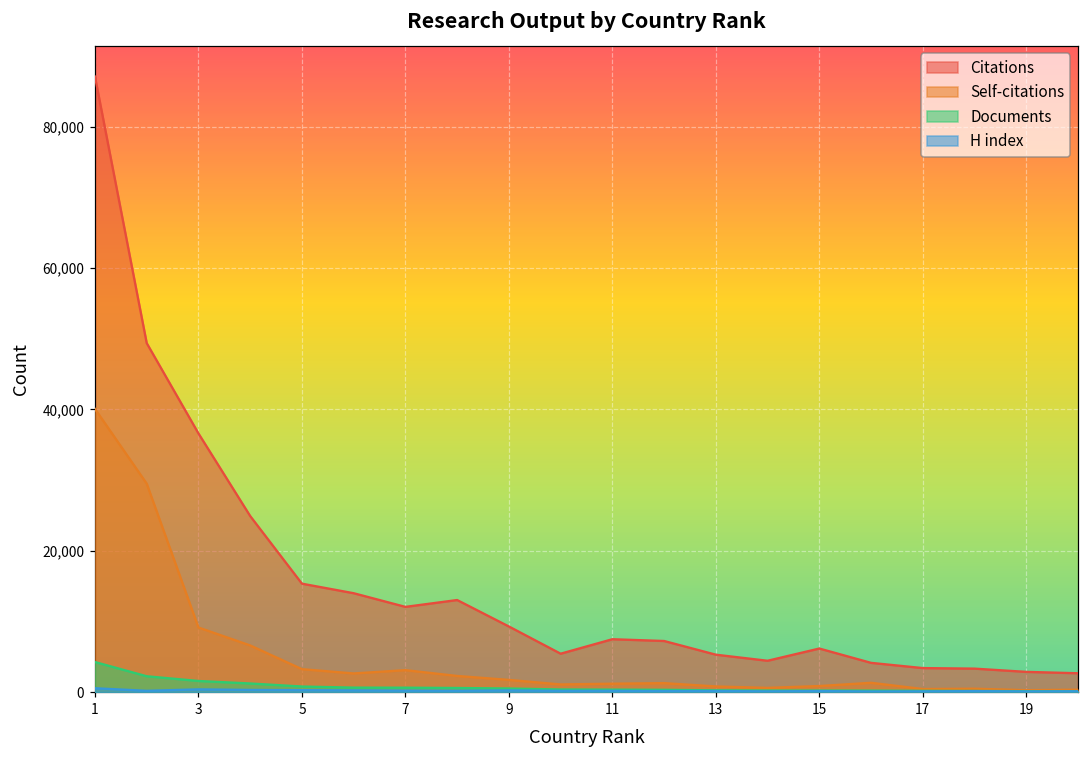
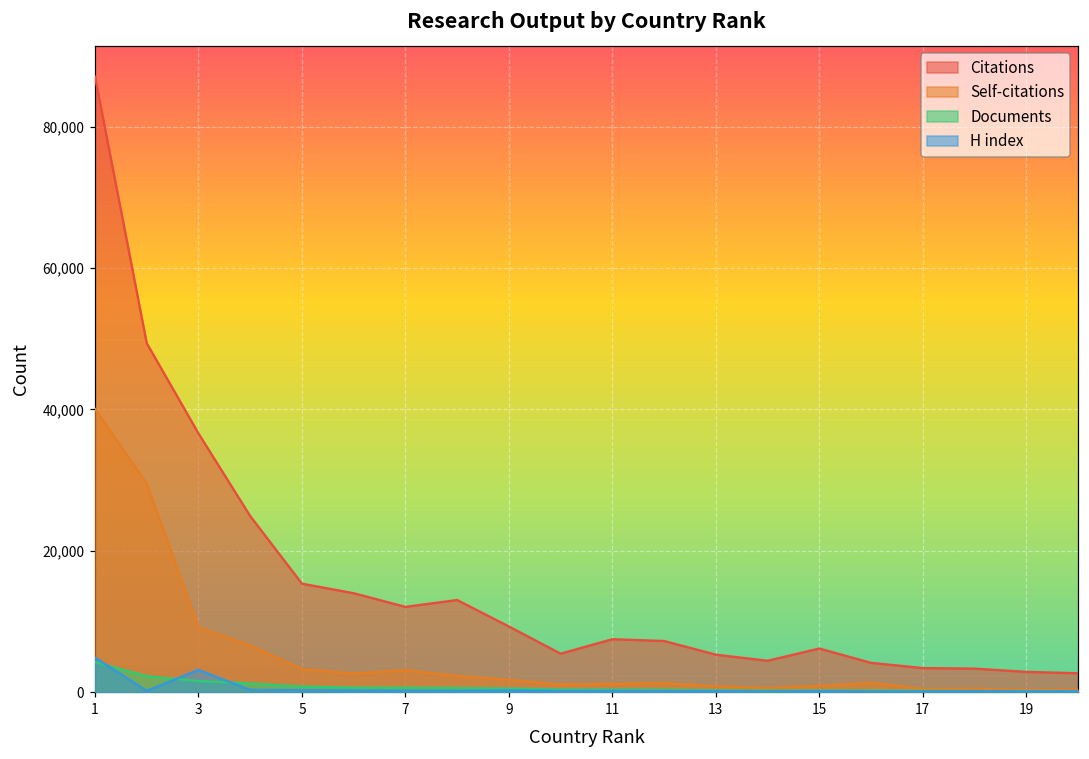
H index, 1: 1,000 -> 5,000
H index, 3: 0 -> 3,000
